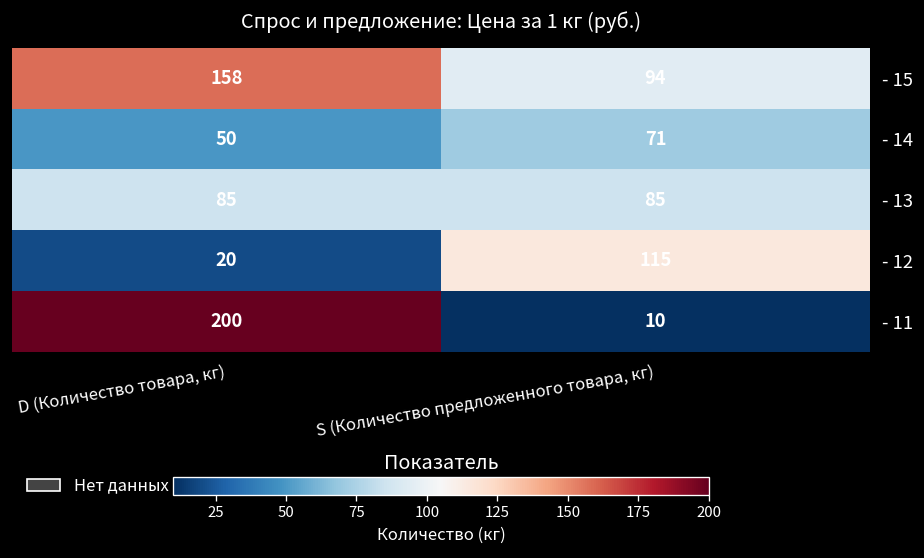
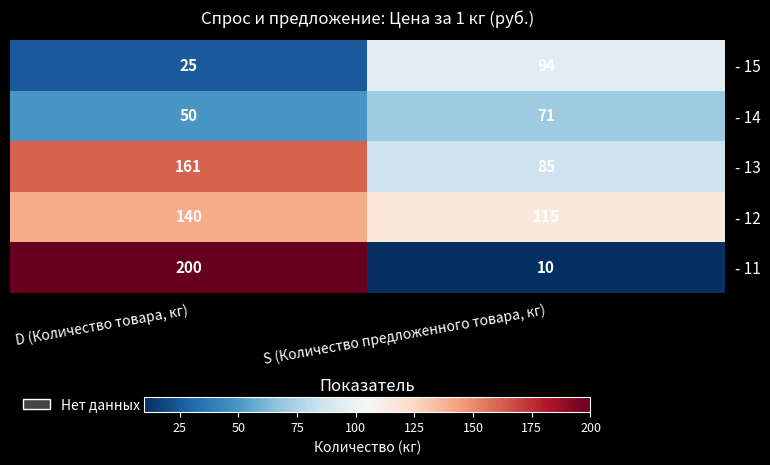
- 15, D (Количество товара, кг): 158 -> 25
- 13, D (Количество товара, кг): 85 -> 161
- 12, D (Количество товара, кг): 20 -> 140
